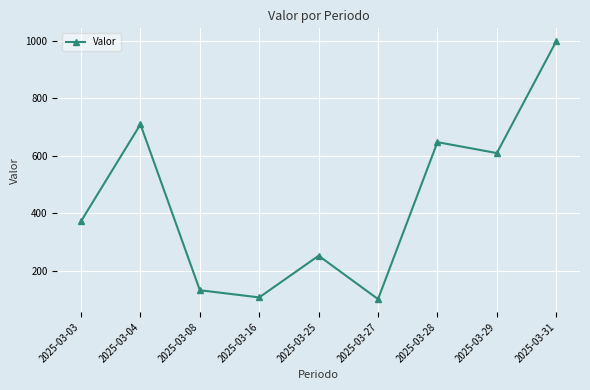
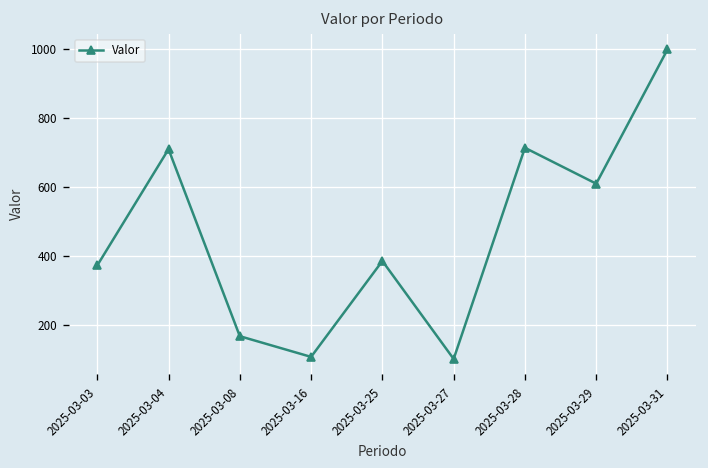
2025-03-08: 130 -> 170
2025-03-25: 250 -> 390
2025-03-28: 650 -> 710
